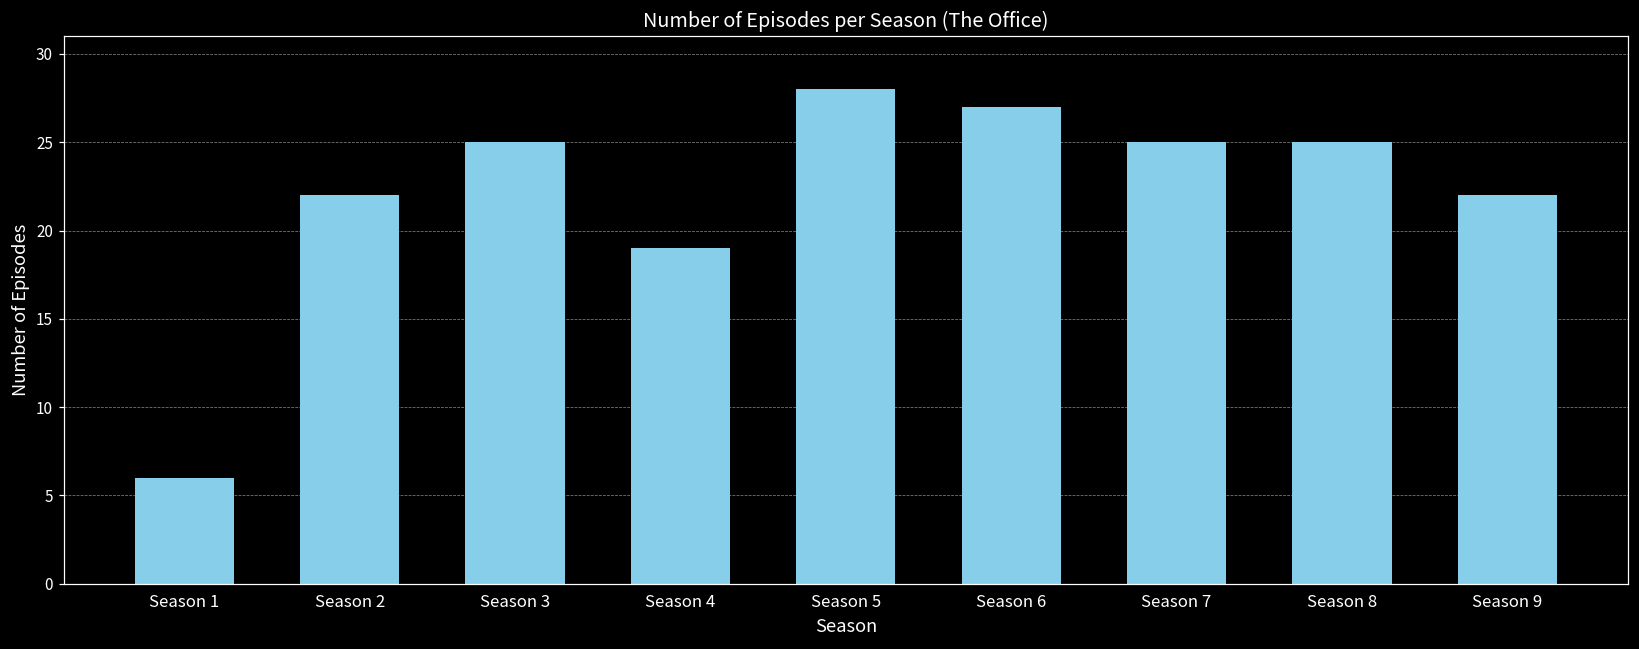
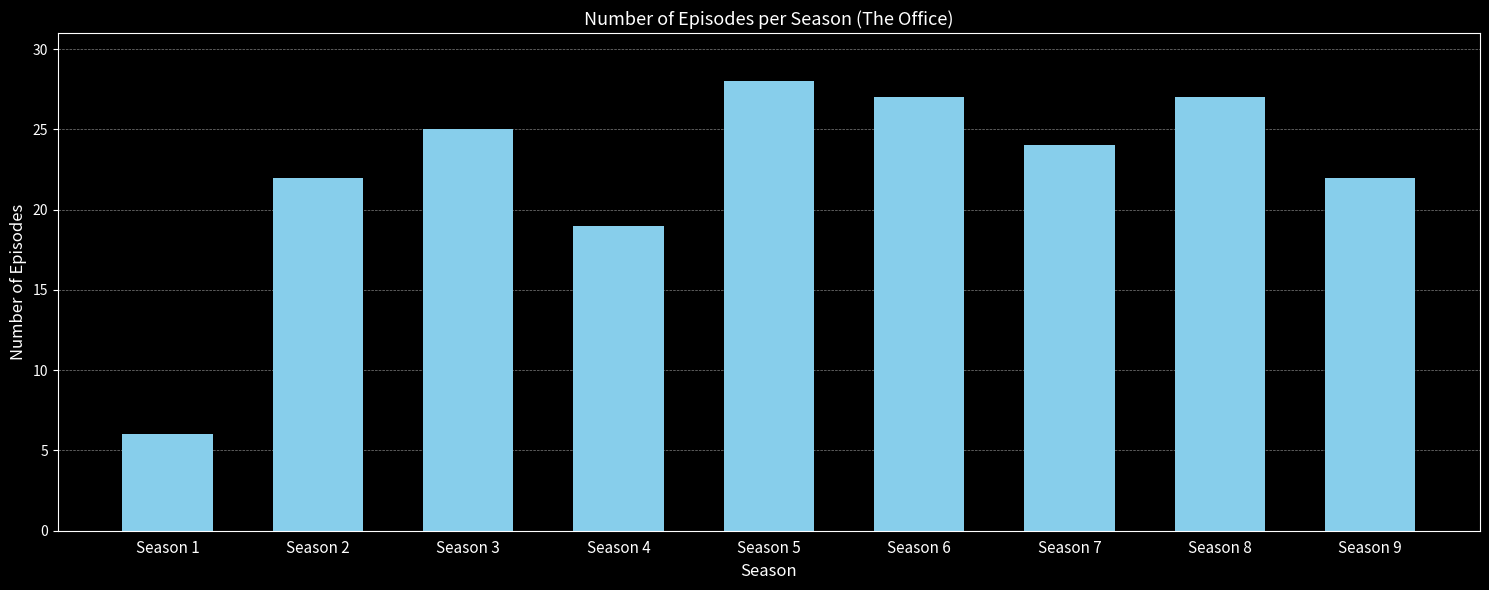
Season 7: 25 -> 24
Season 8: 25 -> 27
